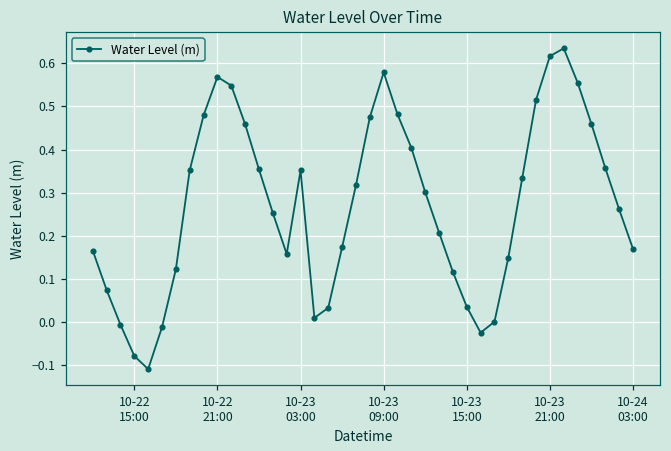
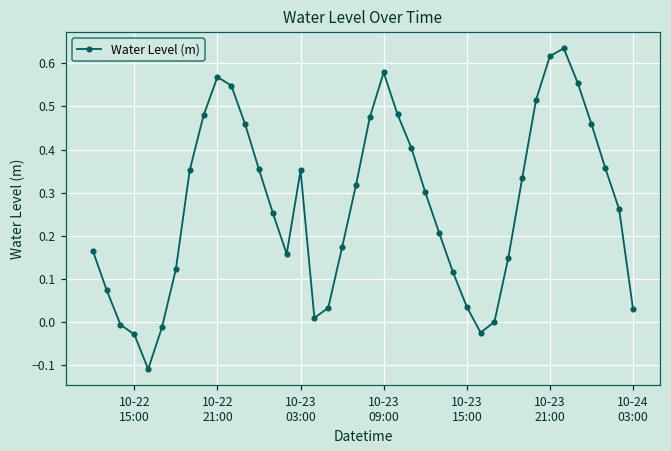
10-22 15:00: -0.08 -> -0.03
10-24 03:00: 0.17 -> 0.03
